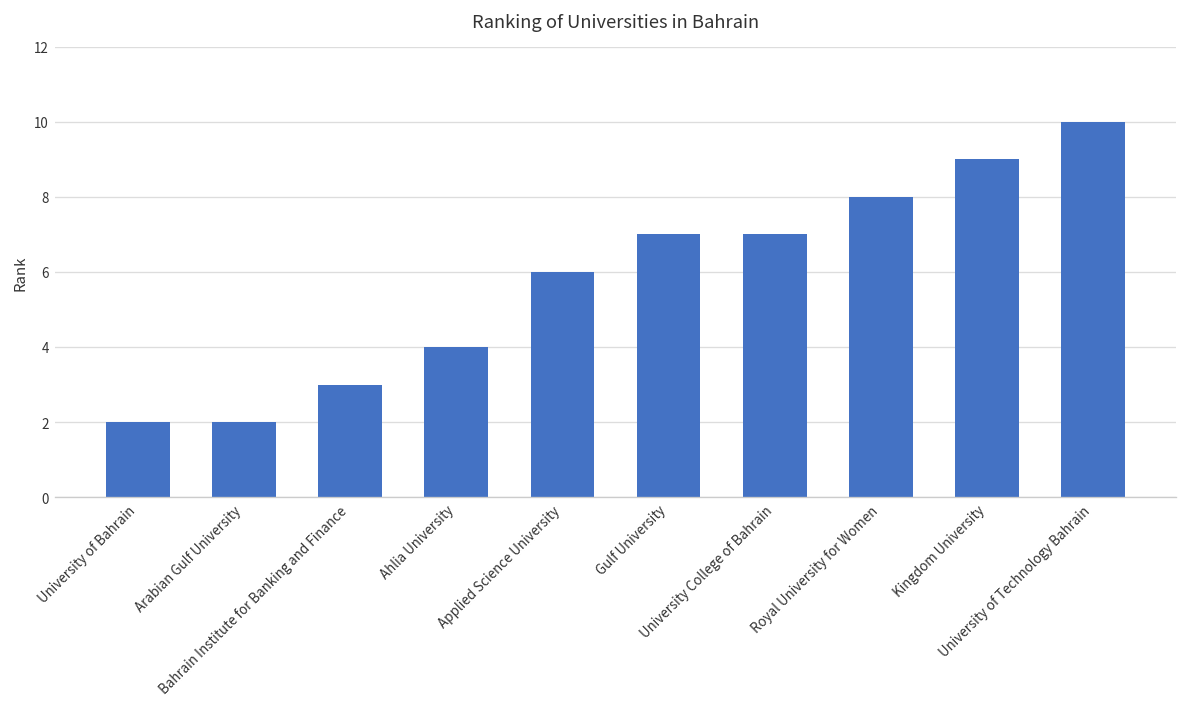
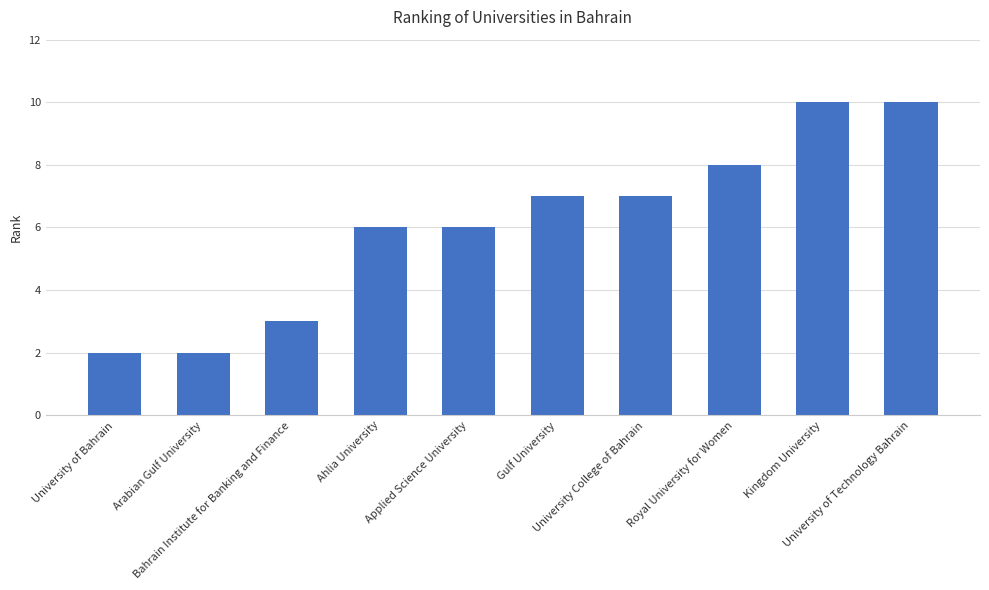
Ahlia University: 4 -> 6
Kingdom University: 9 -> 10
